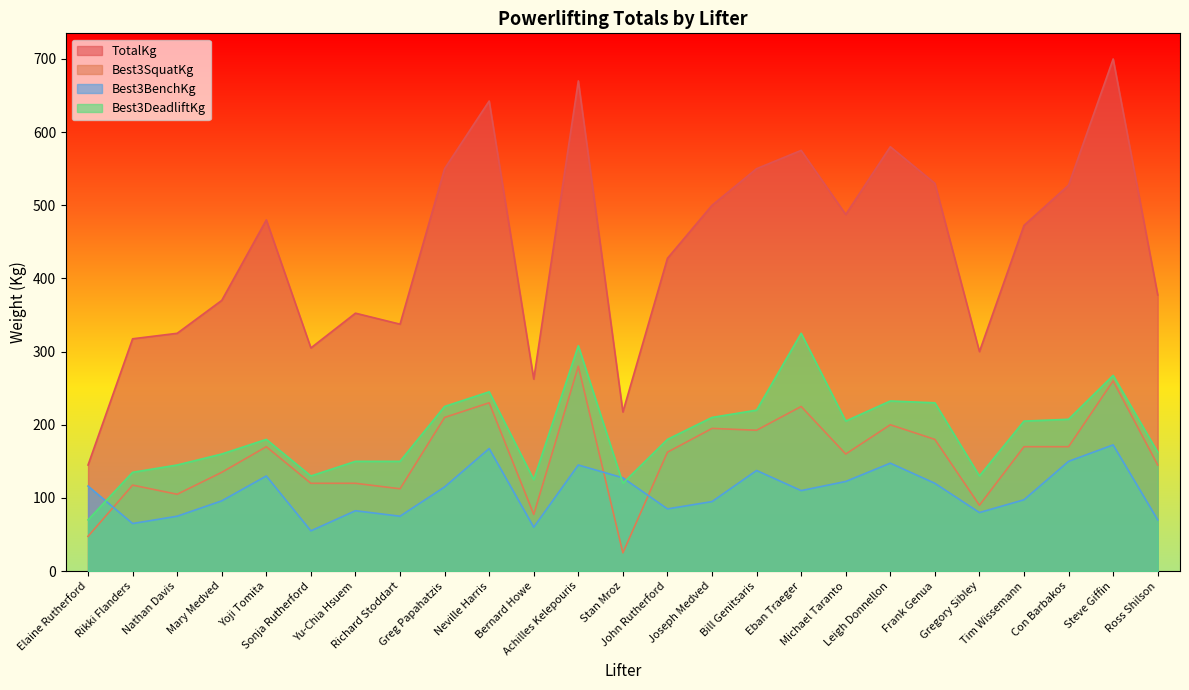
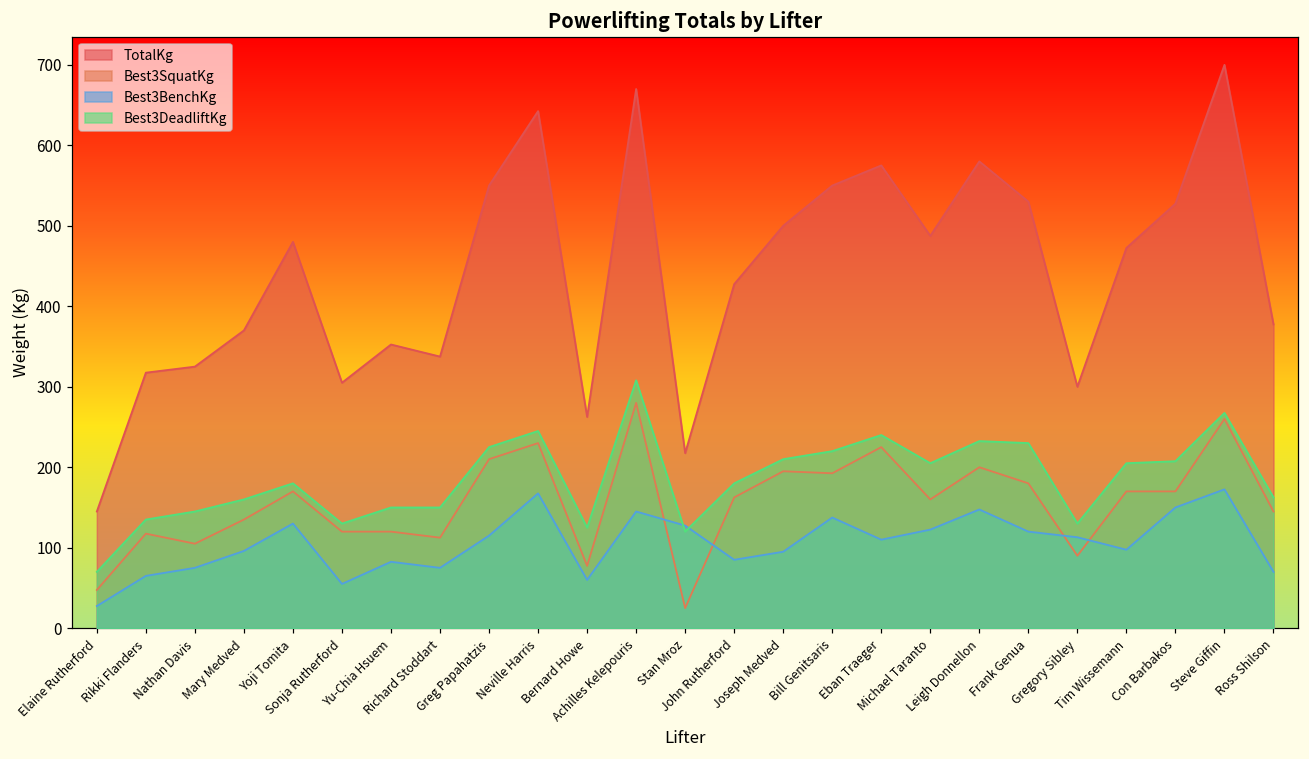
Best3BenchKg, Elaine Rutherford: 120 -> 30
Best3DeadliftKg, Eban Traeger: 330 -> 240
Best3BenchKg, Gregory Sibley: 80 -> 110
